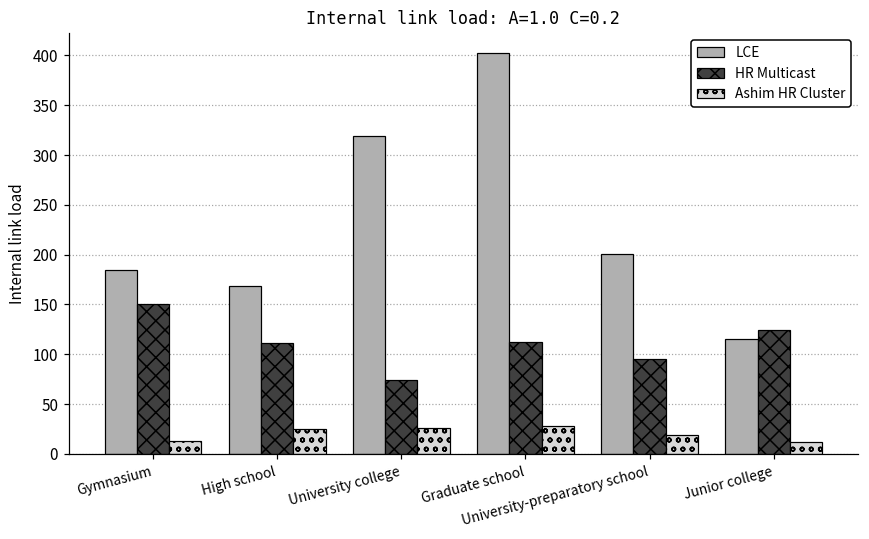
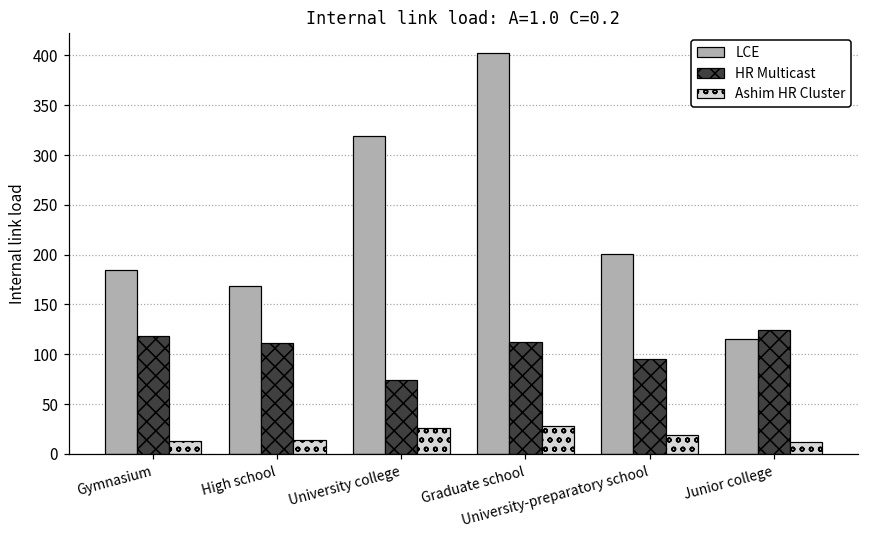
HR Multicast, Gymnasium: 150 -> 120
Ashim HR Cluster, High school: 30 -> 10
